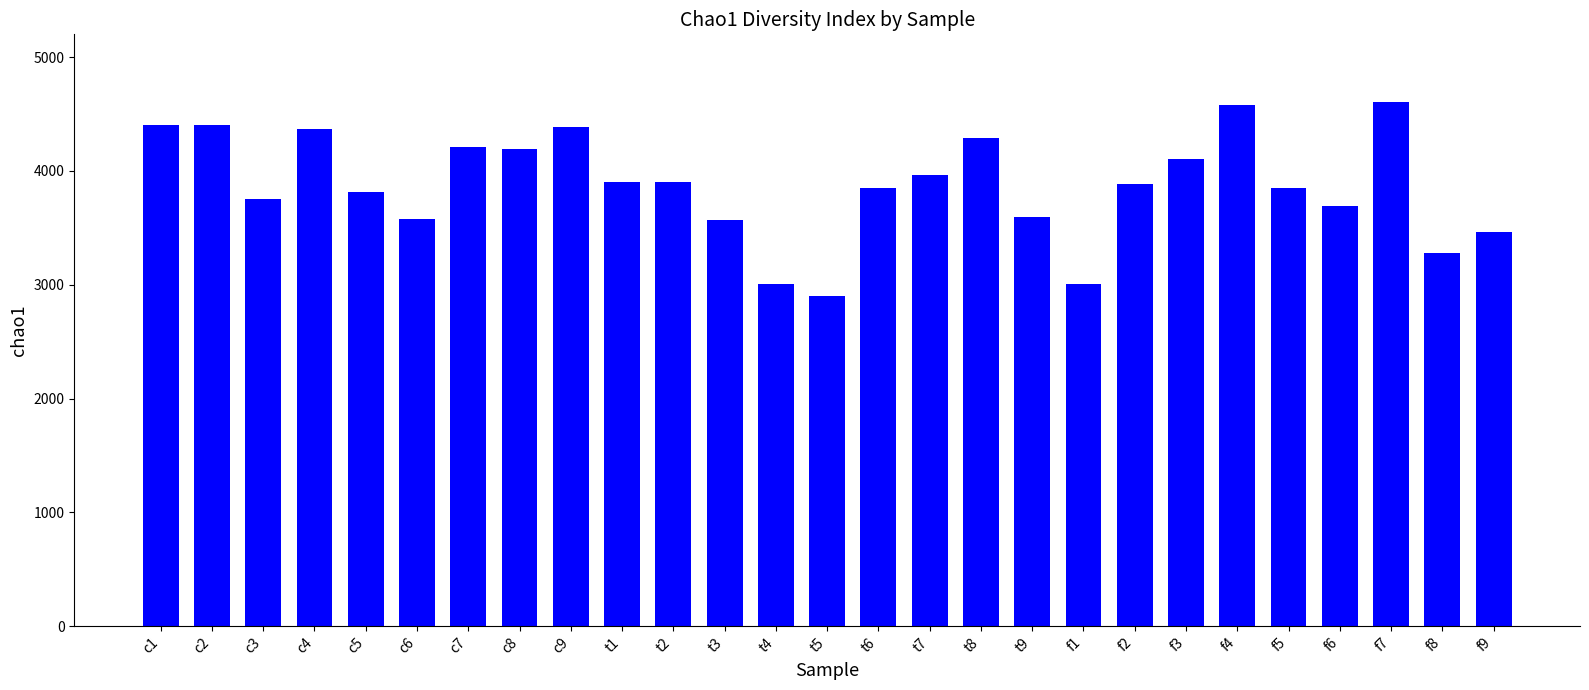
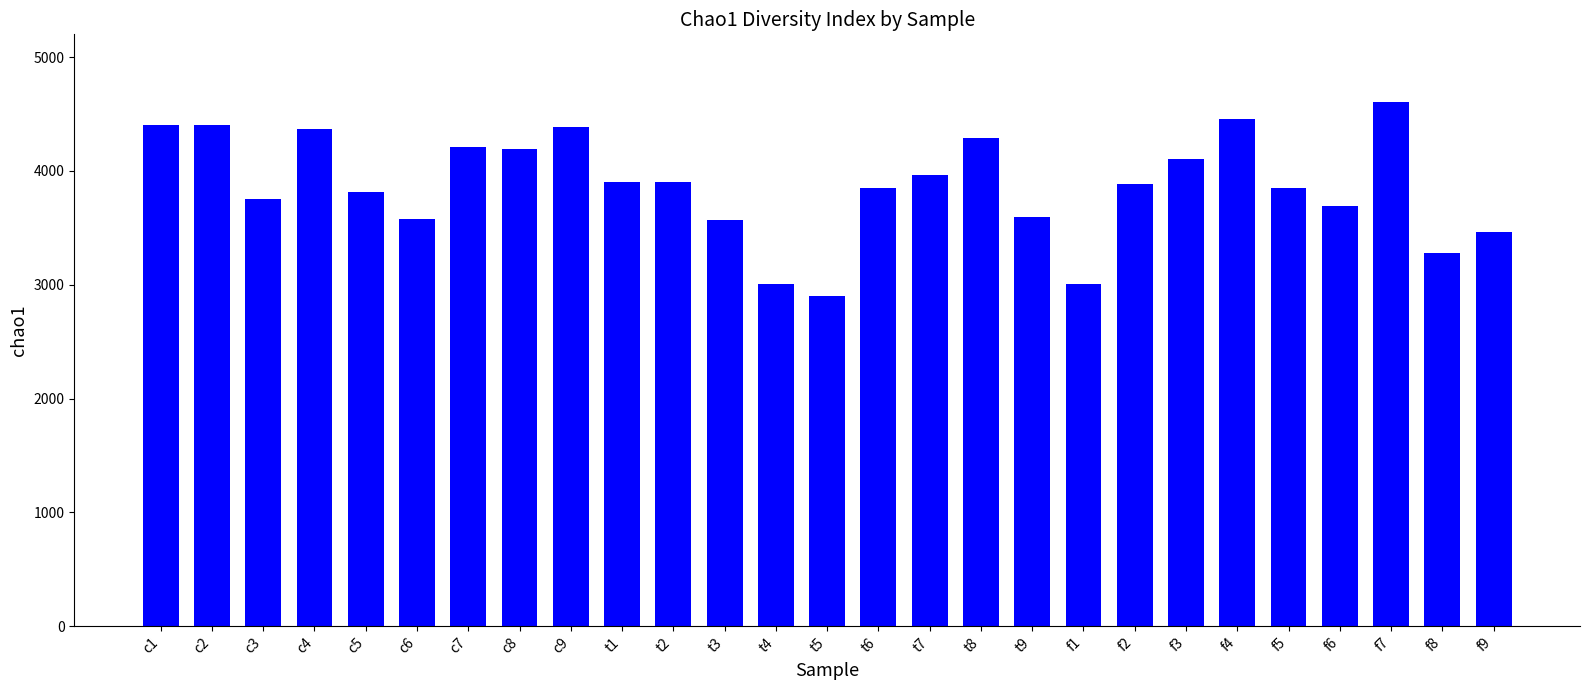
f4: 4580 -> 4450
